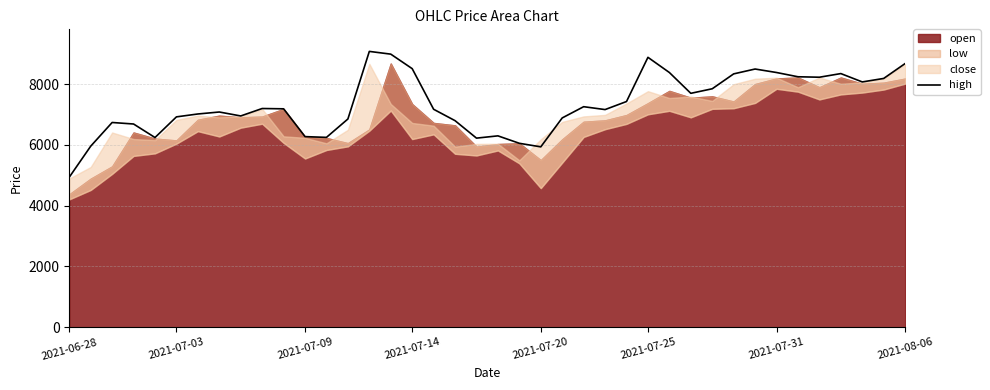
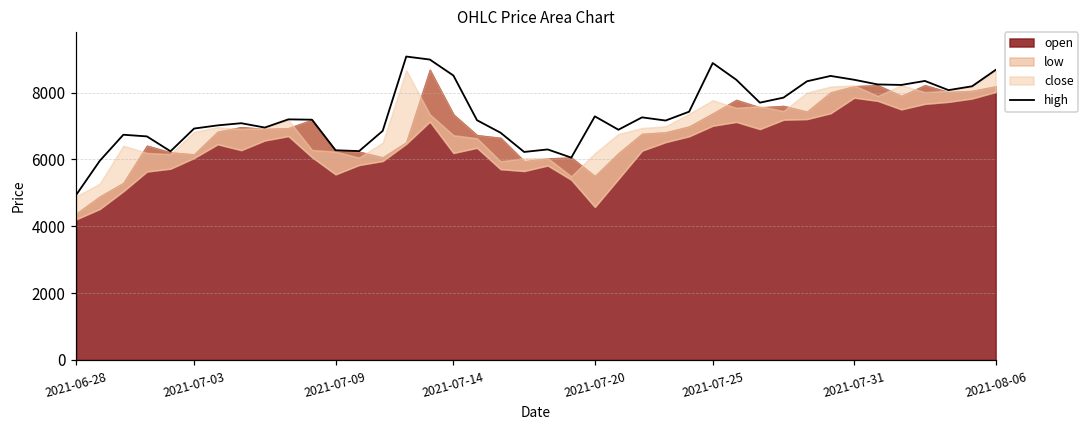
high, 2021-07-20: 5900 -> 7300
